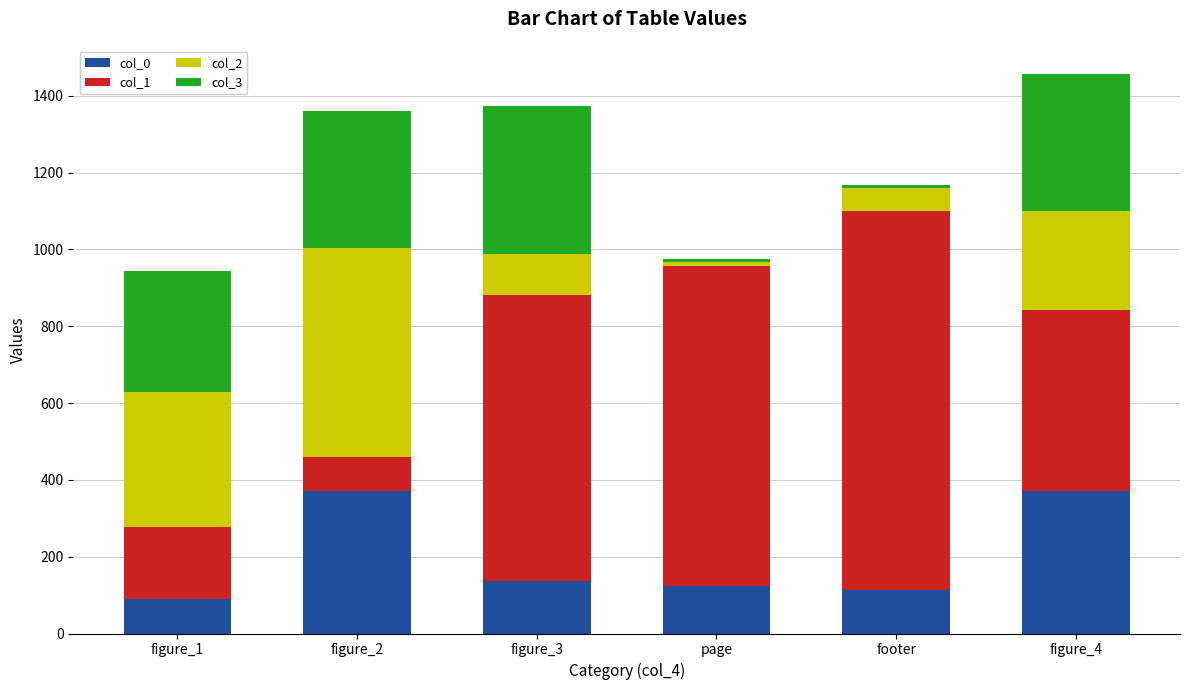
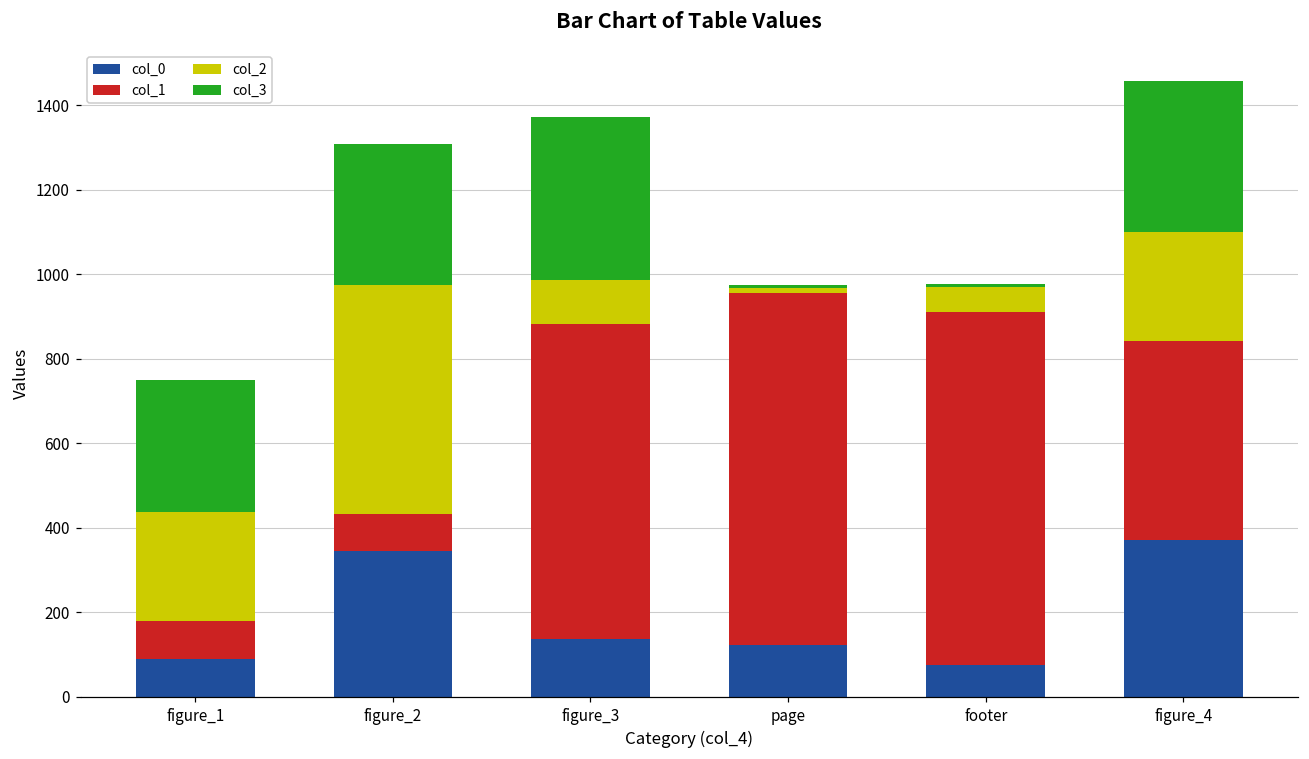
col_1, figure_1: 190 -> 90
col_2, figure_1: 350 -> 260
col_0, figure_2: 370 -> 340
col_3, figure_2: 360 -> 330
col_0, footer: 110 -> 70
col_1, footer: 990 -> 840
